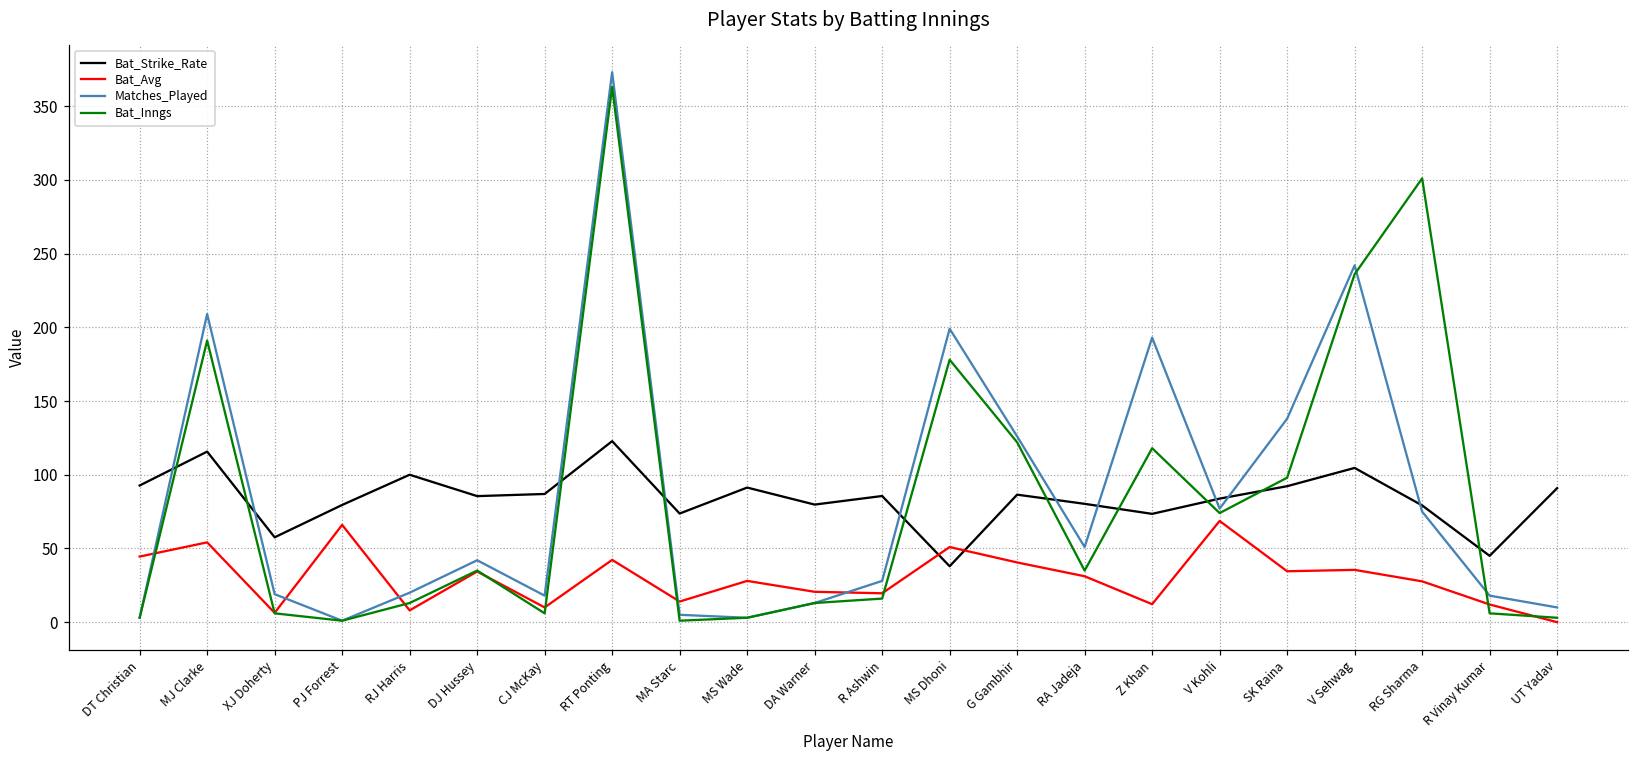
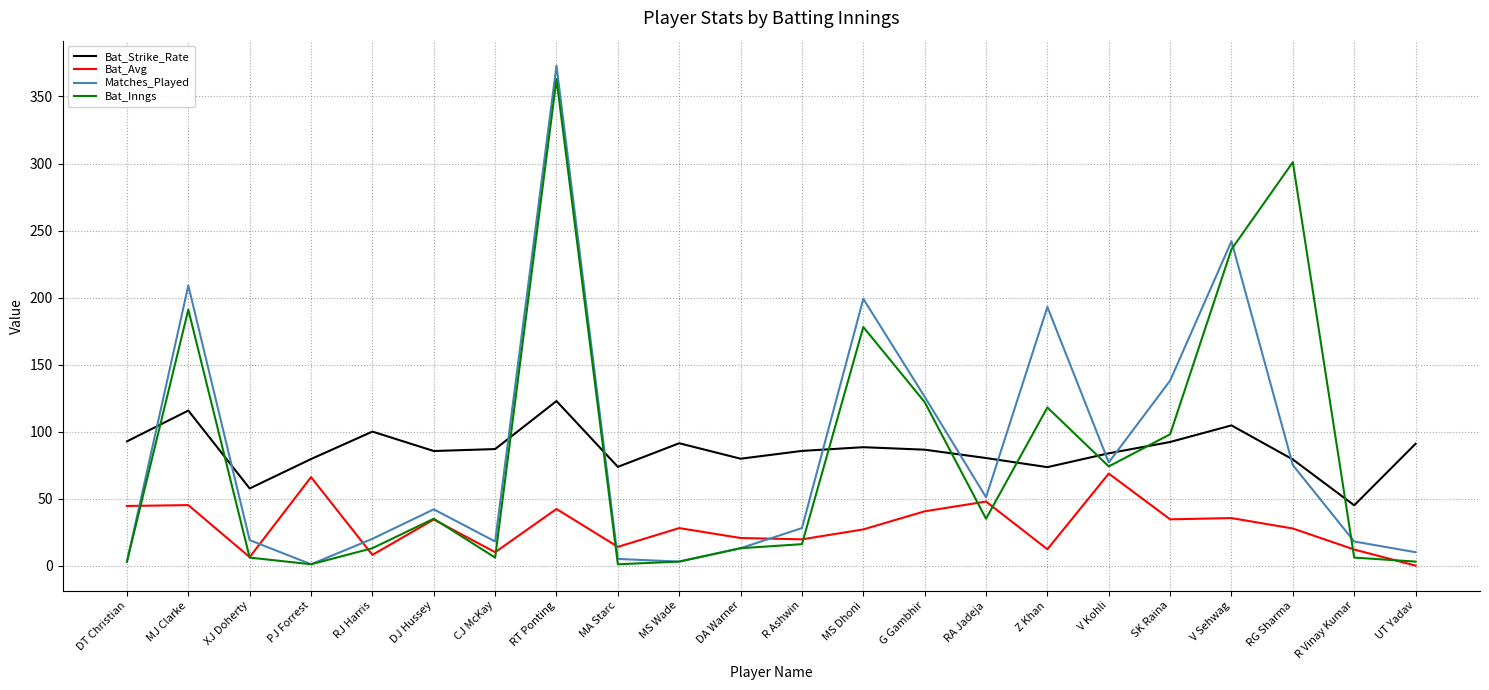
Bat_Avg, MJ Clarke: 54 -> 45
Bat_Strike_Rate, MS Dhoni: 38 -> 88
Bat_Avg, MS Dhoni: 51 -> 27
Bat_Avg, RA Jadeja: 31 -> 48
